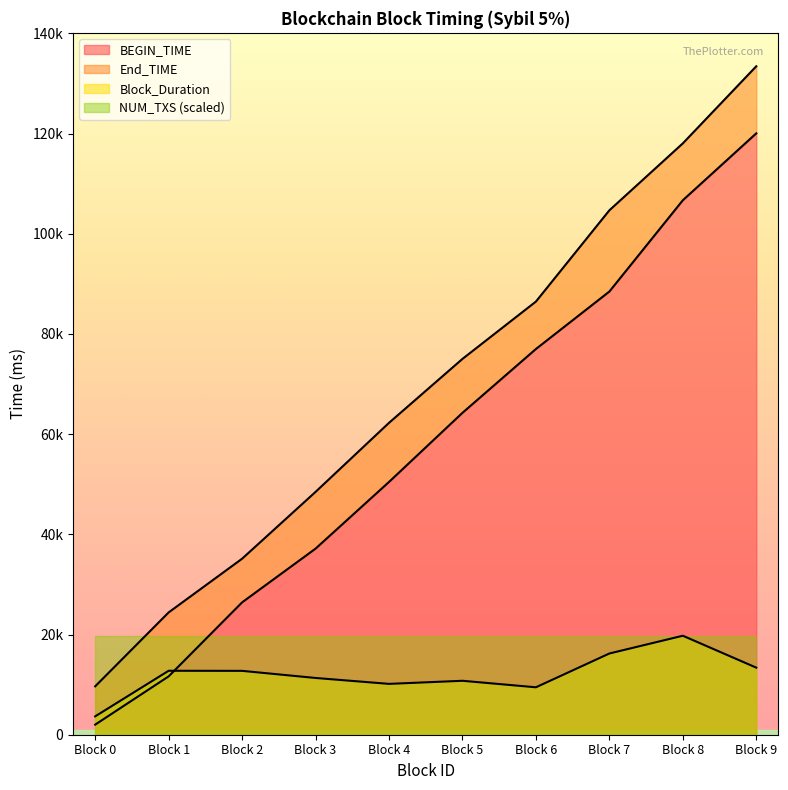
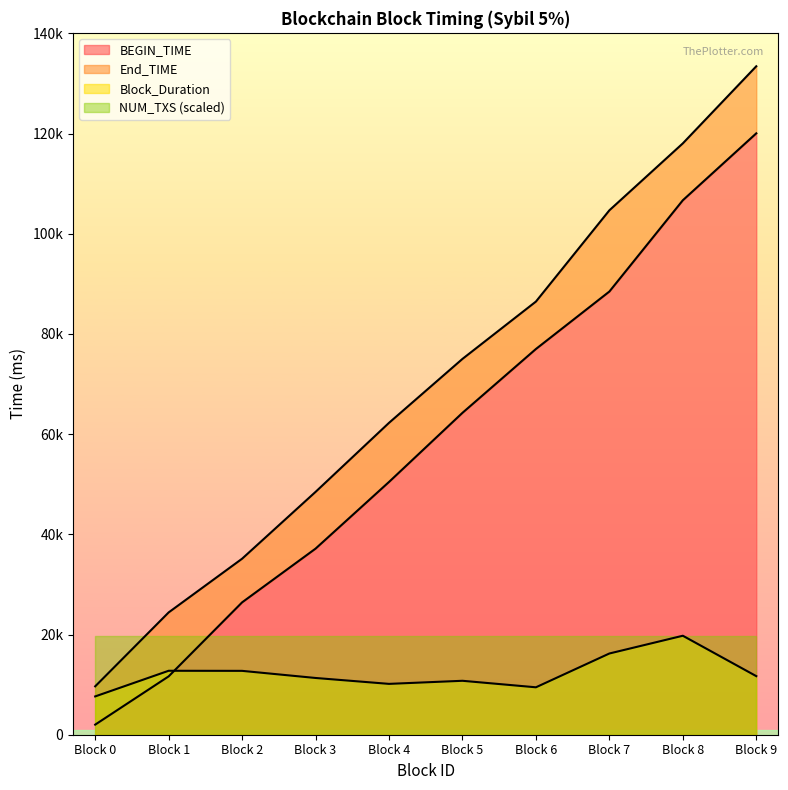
Block_Duration, Block 0: 4000 -> 8000
Block_Duration, Block 9: 13000 -> 12000
